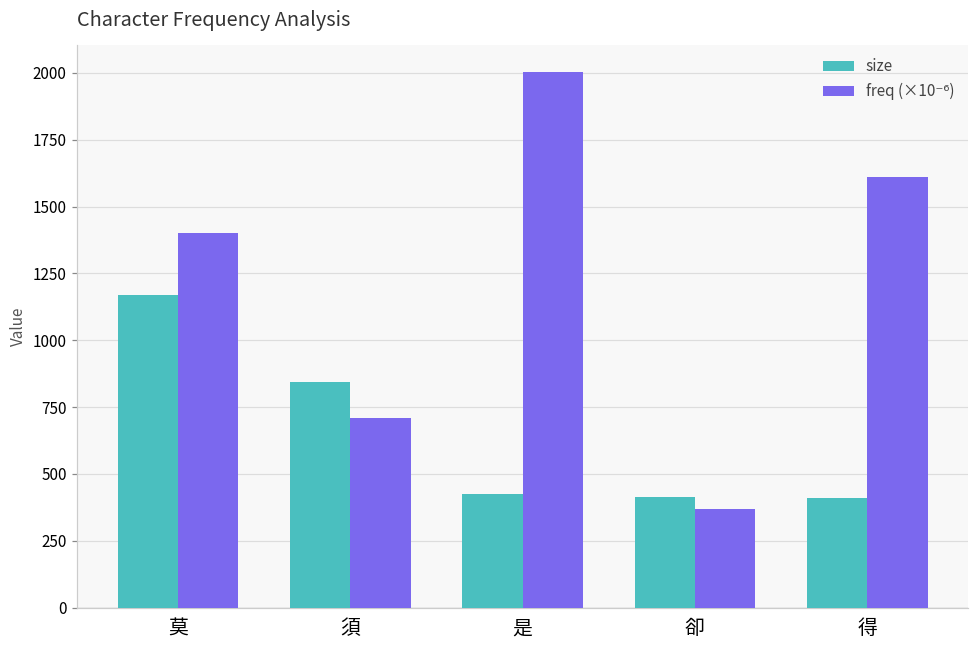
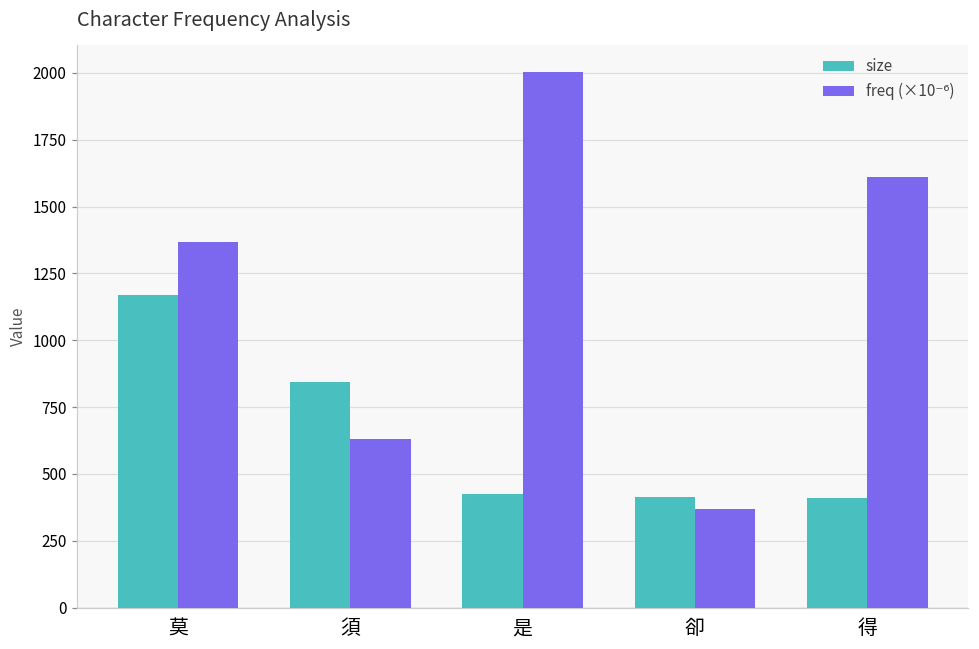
freq (×10⁻⁶), 莫: 1400 -> 1370
freq (×10⁻⁶), 須: 710 -> 630
